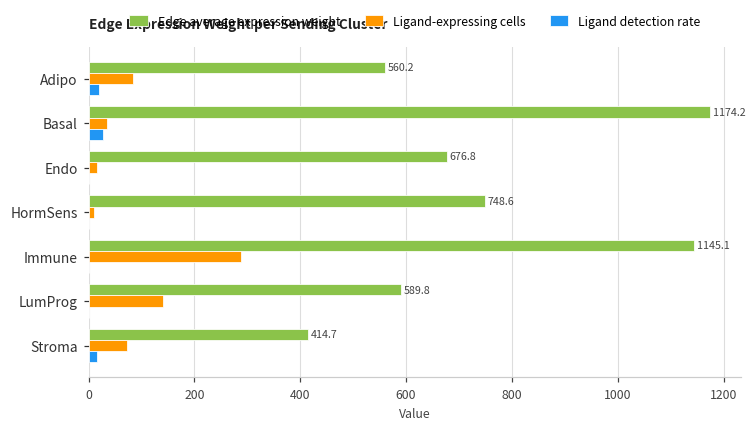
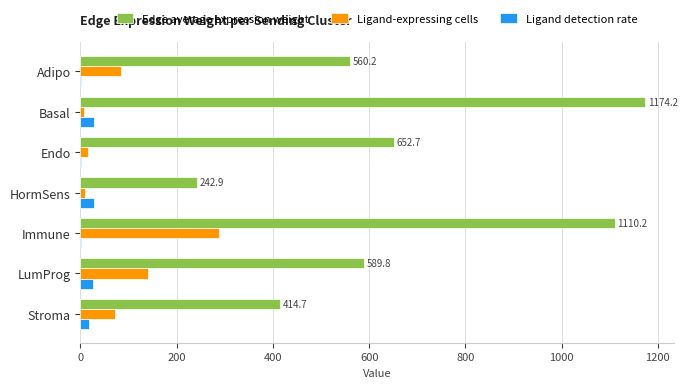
Ligand detection rate, Adipo: 20 -> 0
Ligand-expressing cells, Basal: 30 -> 10
Edge average expression weight, Endo: 676.8 -> 652.7
Edge average expression weight, HormSens: 748.6 -> 242.9
Ligand detection rate, HormSens: 0 -> 30
Edge average expression weight, Immune: 1145.1 -> 1110.2
Ligand detection rate, LumProg: 0 -> 30
